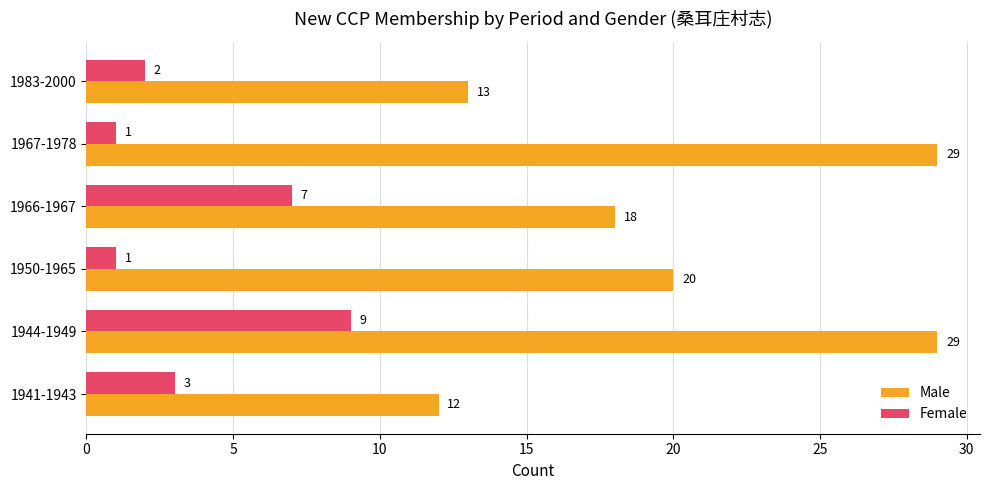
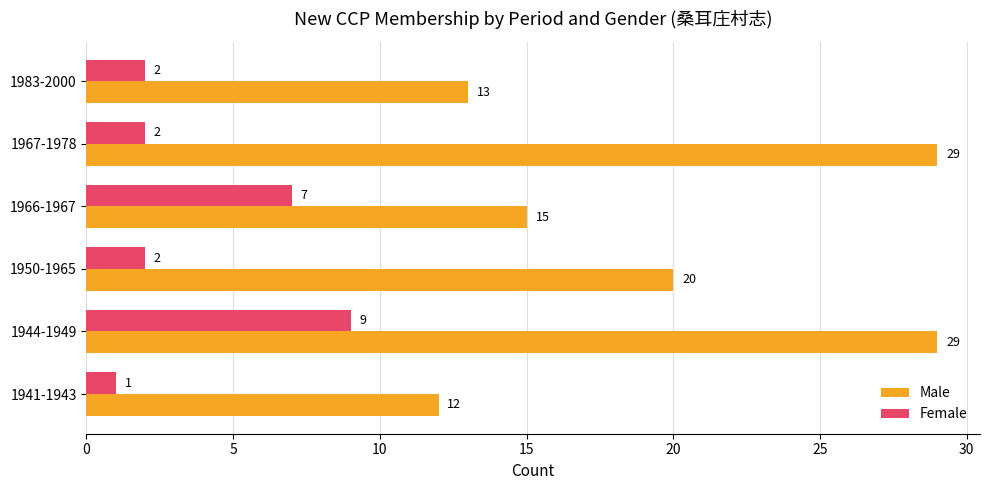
Female, 1967-1978: 1 -> 2
Male, 1966-1967: 18 -> 15
Female, 1950-1965: 1 -> 2
Female, 1941-1943: 3 -> 1
